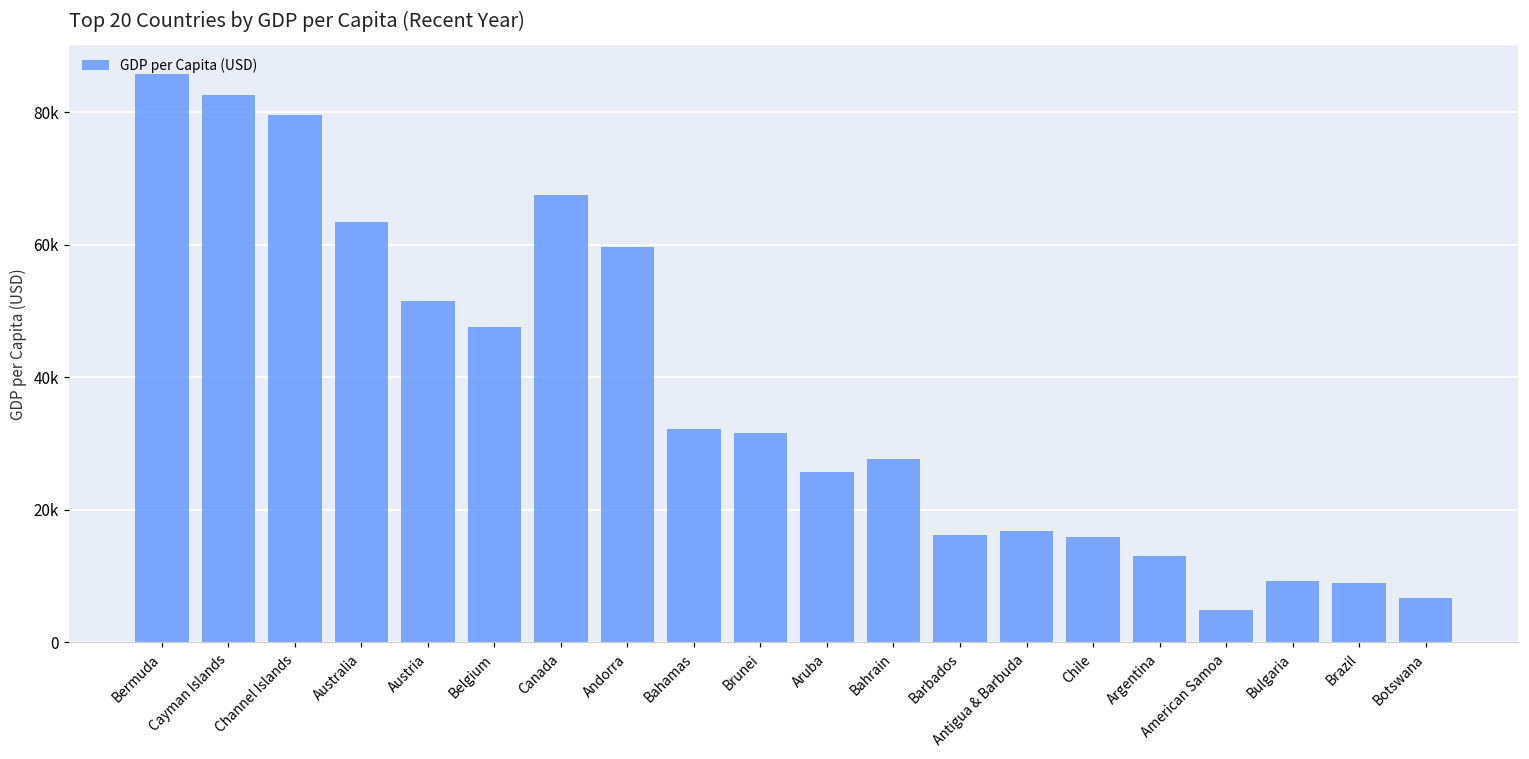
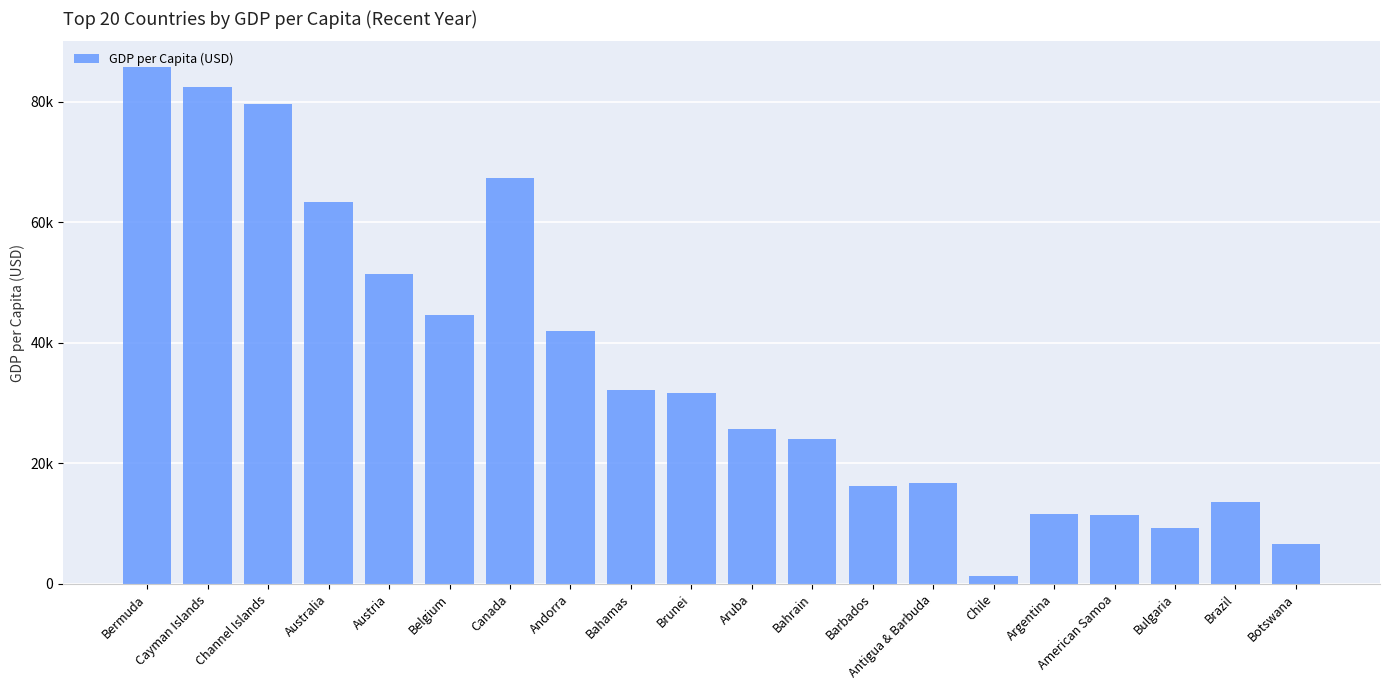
Belgium: 48000 -> 45000
Andorra: 60000 -> 42000
Bahrain: 28000 -> 24000
Chile: 16000 -> 1000
Argentina: 13000 -> 12000
American Samoa: 5000 -> 11000
Brazil: 9000 -> 14000
